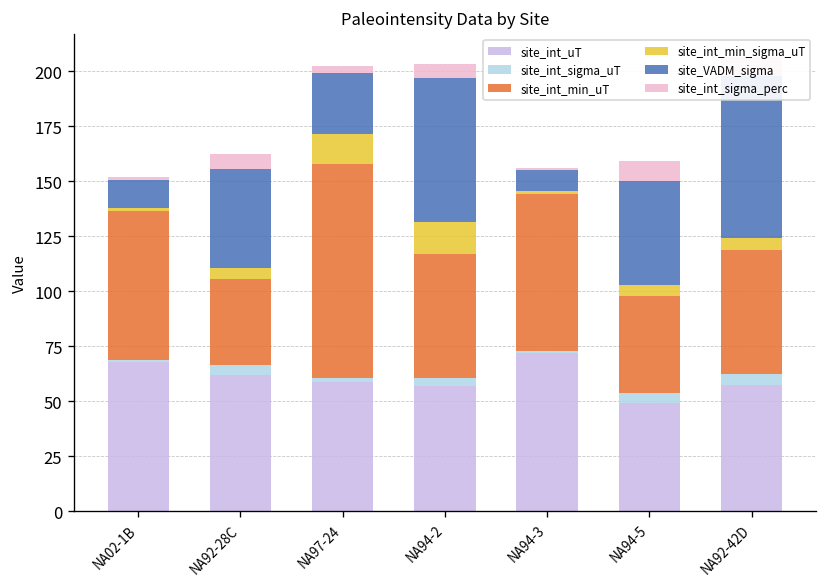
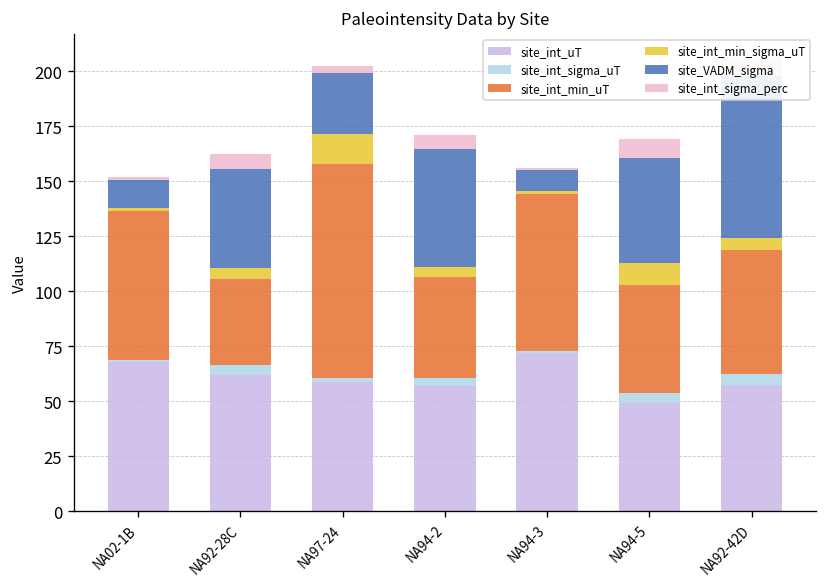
site_int_min_uT, NA94-2: 56 -> 46
site_int_min_sigma_uT, NA94-2: 15 -> 4
site_VADM_sigma, NA94-2: 65 -> 54
site_int_min_uT, NA94-5: 44 -> 49
site_int_min_sigma_uT, NA94-5: 5 -> 10
